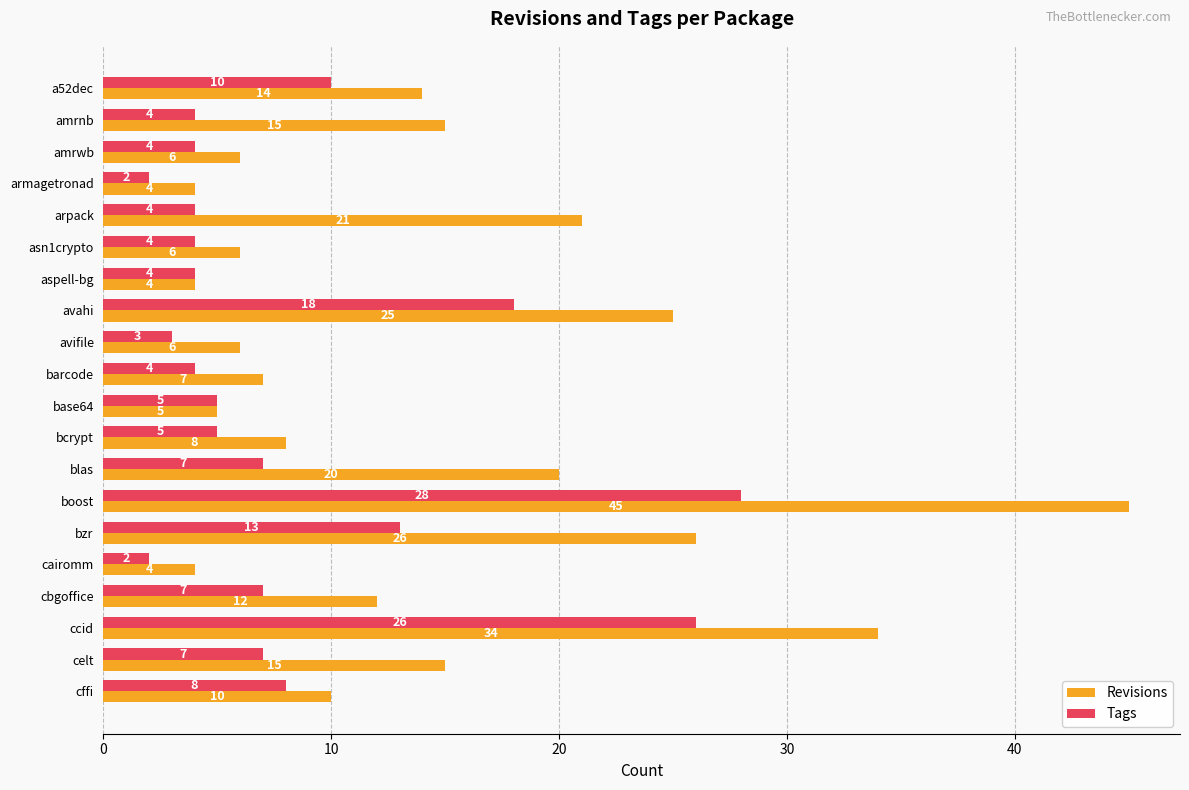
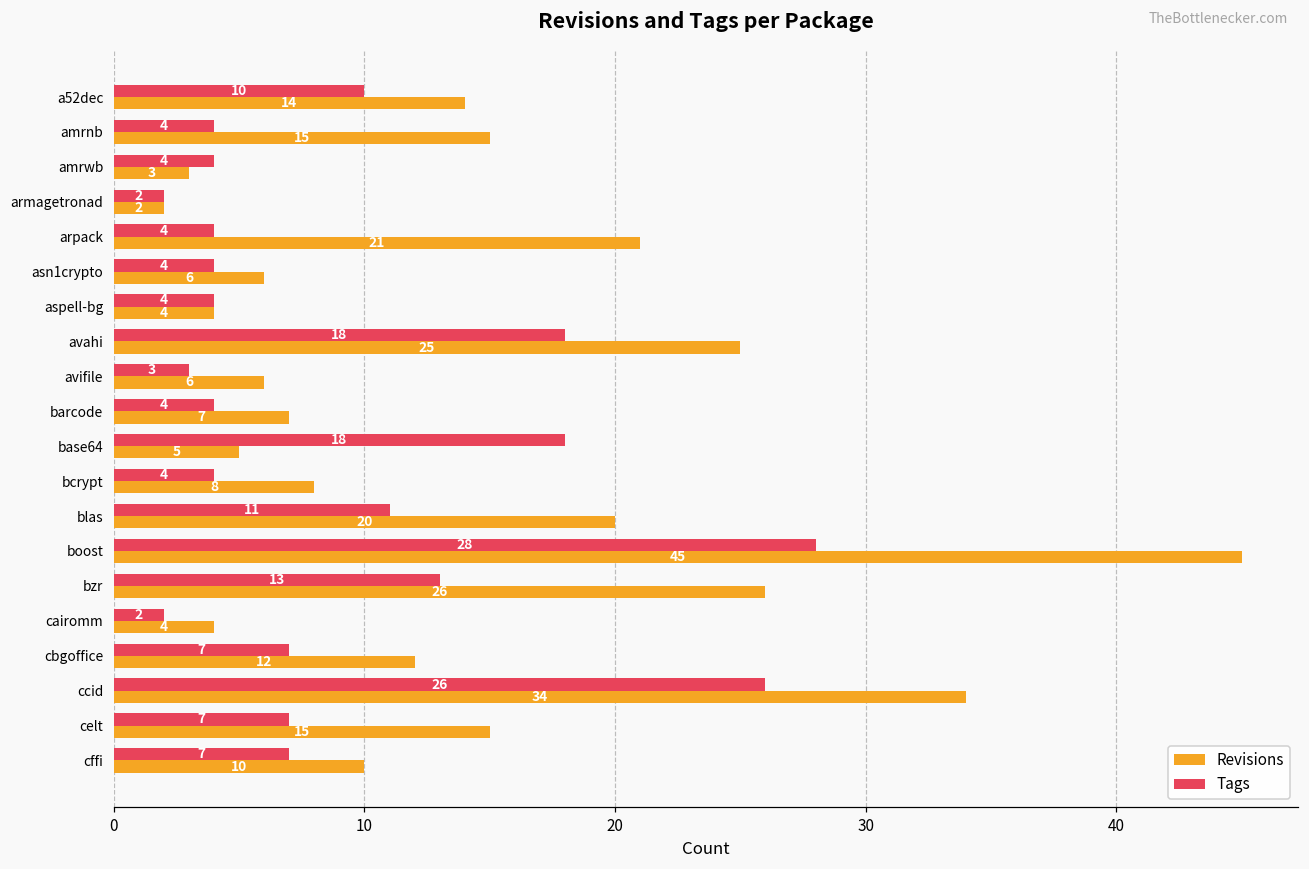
Revisions, amrwb: 6 -> 3
Revisions, armagetronad: 4 -> 2
Tags, base64: 5 -> 18
Tags, bcrypt: 5 -> 4
Tags, blas: 7 -> 11
Tags, cffi: 8 -> 7
